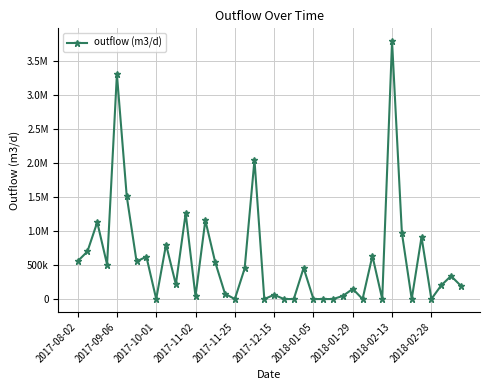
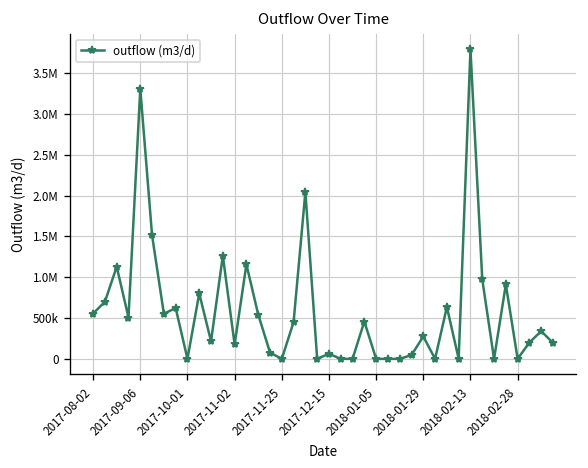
2017-11-02: 0 -> 200000
2018-01-29: 100000 -> 300000
